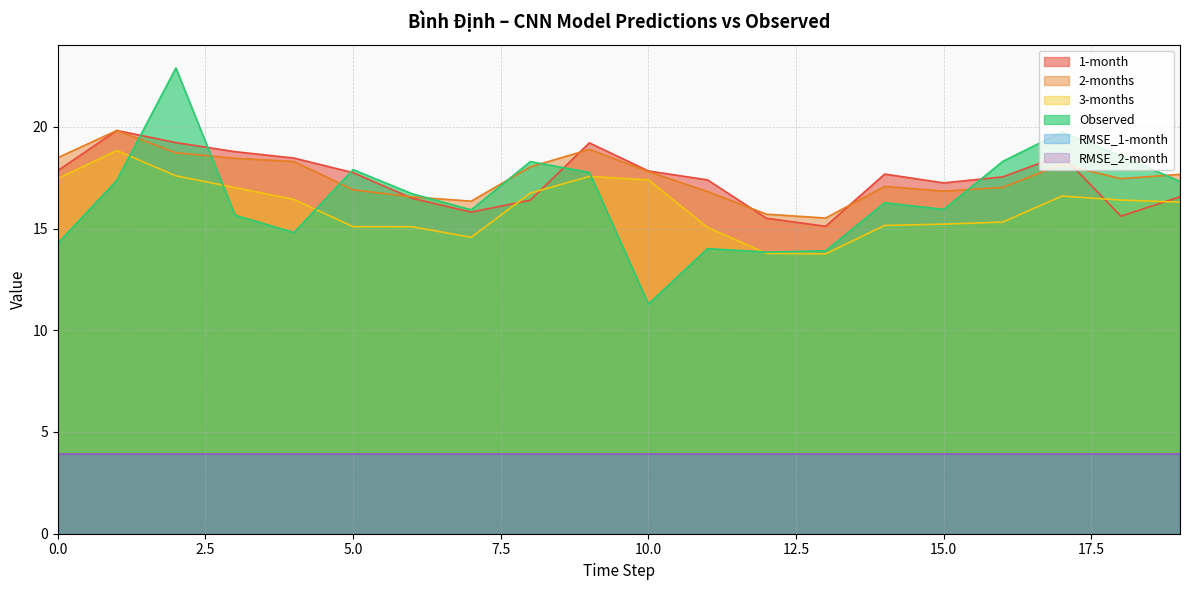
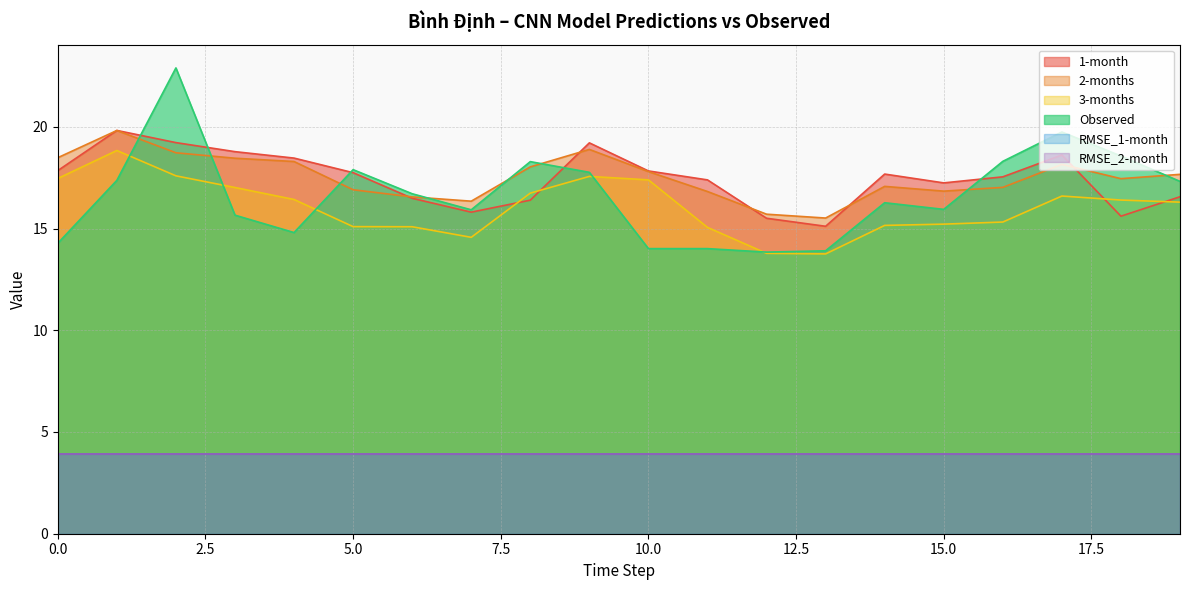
Observed, 10.0: 11.3 -> 14.0
